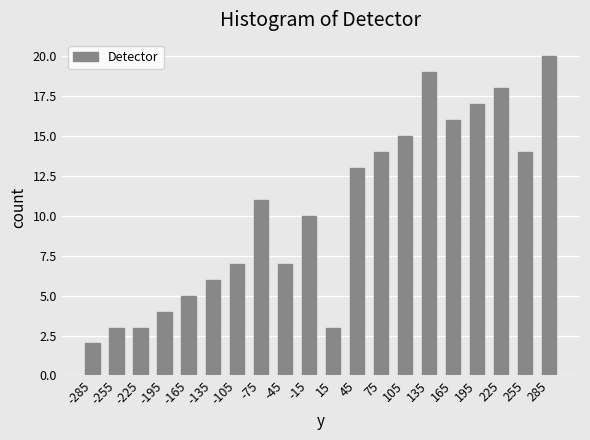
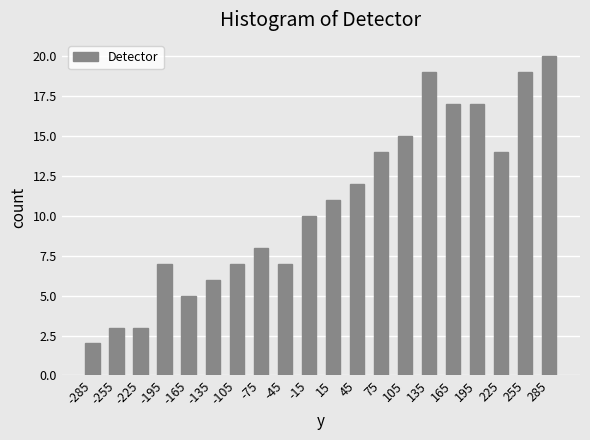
-195: 4 -> 7
-75: 11 -> 8
15: 3 -> 11
45: 13 -> 12
165: 16 -> 17
225: 18 -> 14
255: 14 -> 19
